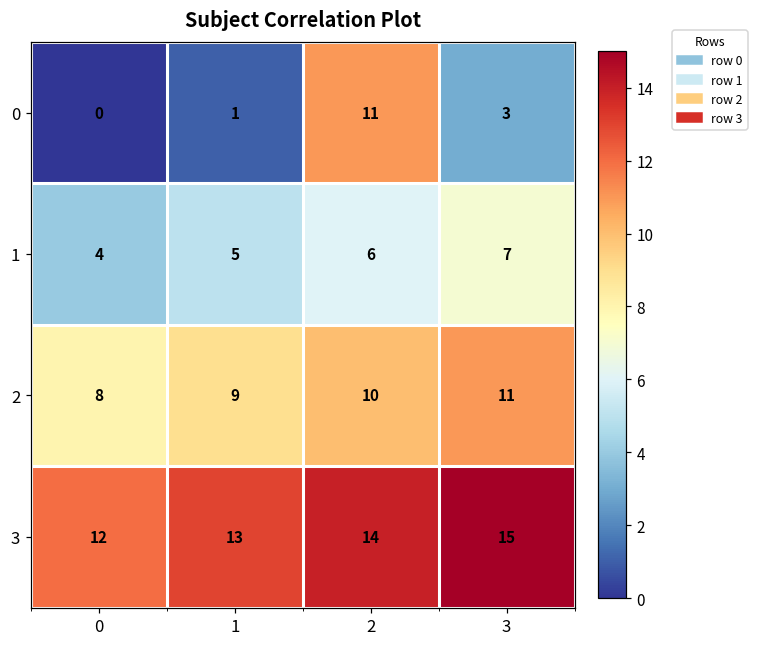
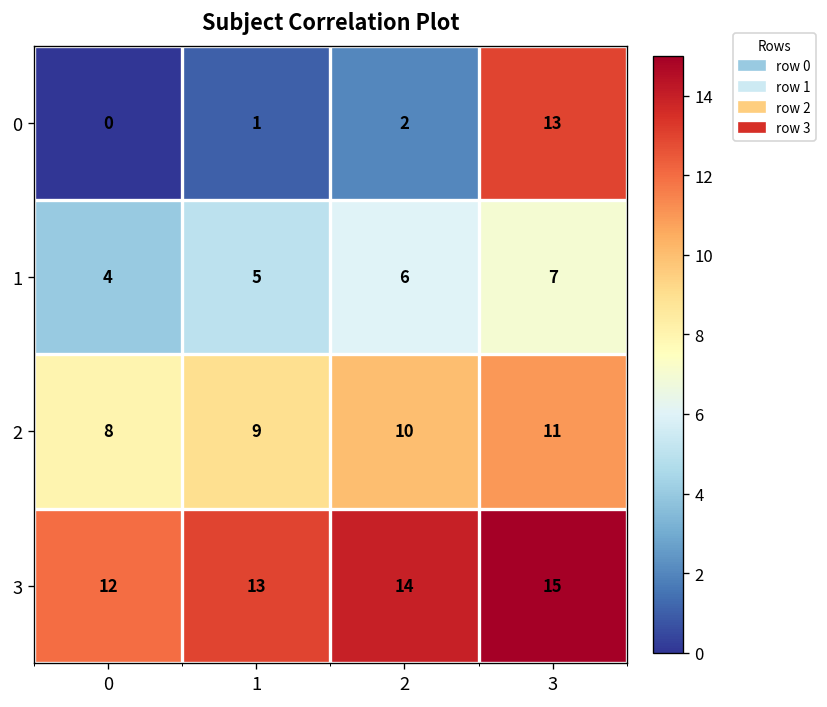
0, 2: 11 -> 2
0, 3: 3 -> 13
